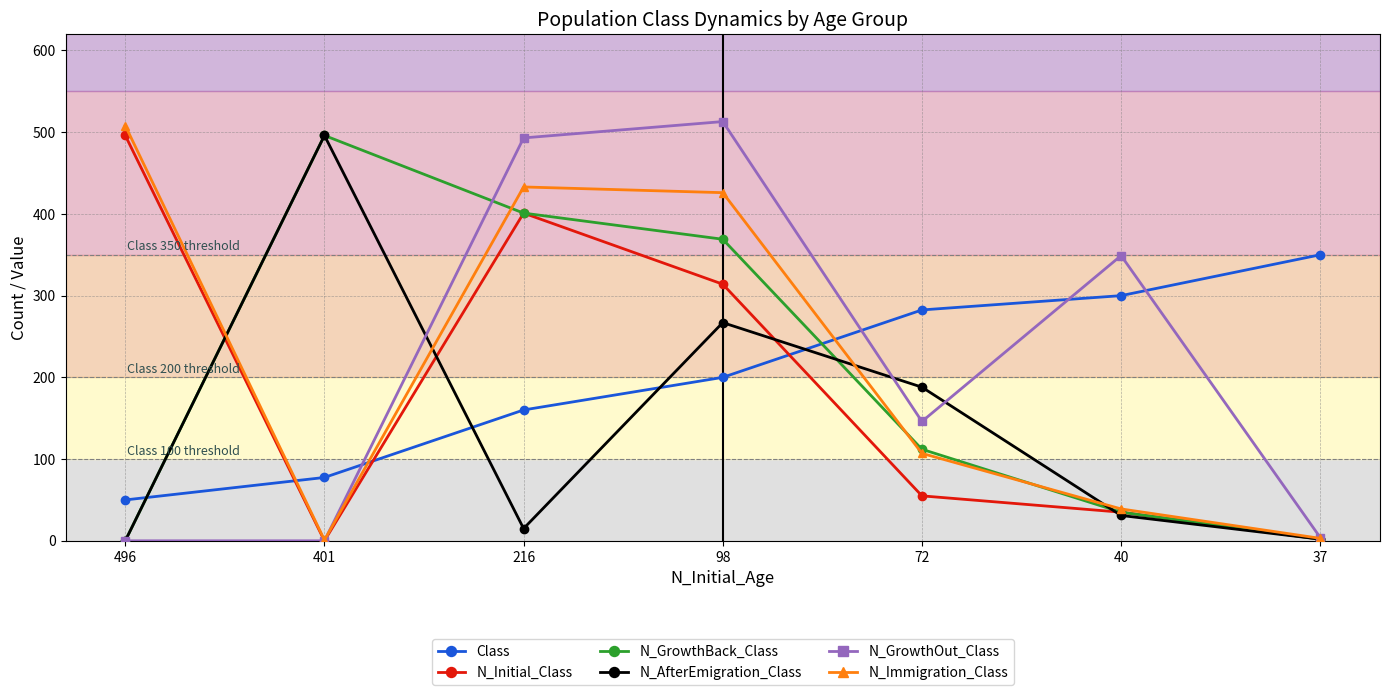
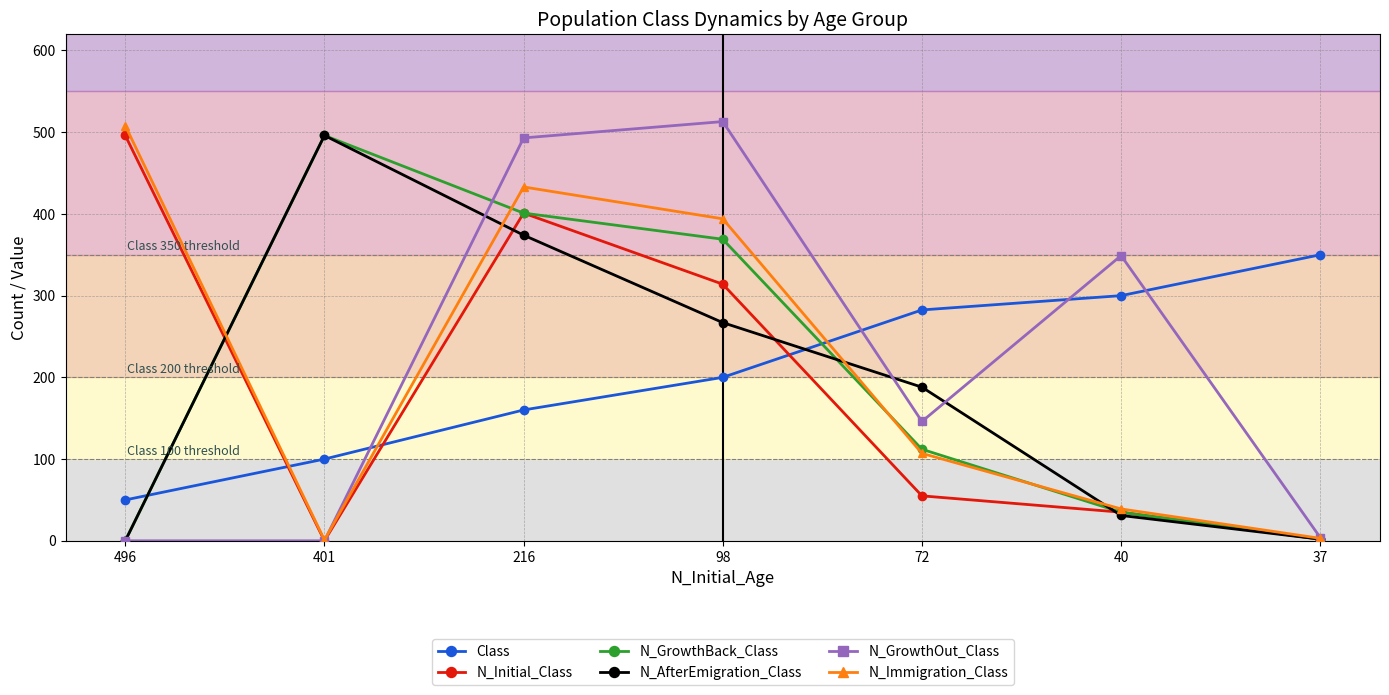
Class, 401: 80 -> 100
N_AfterEmigration_Class, 216: 20 -> 370
N_Immigration_Class, 98: 430 -> 390
